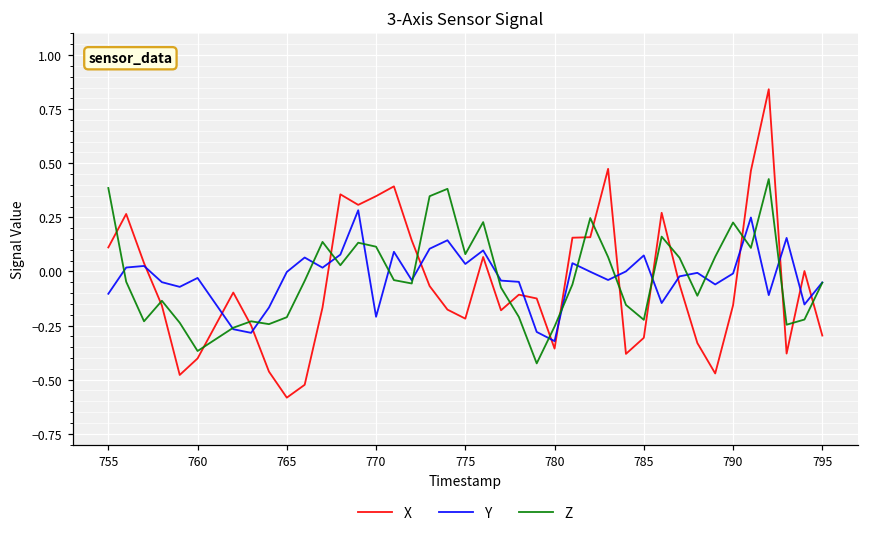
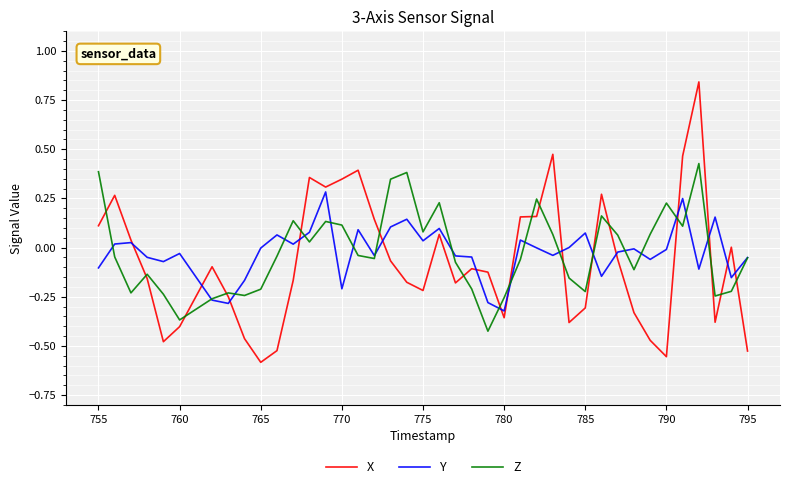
X, 790: -0.16 -> -0.55
X, 795: -0.30 -> -0.53
